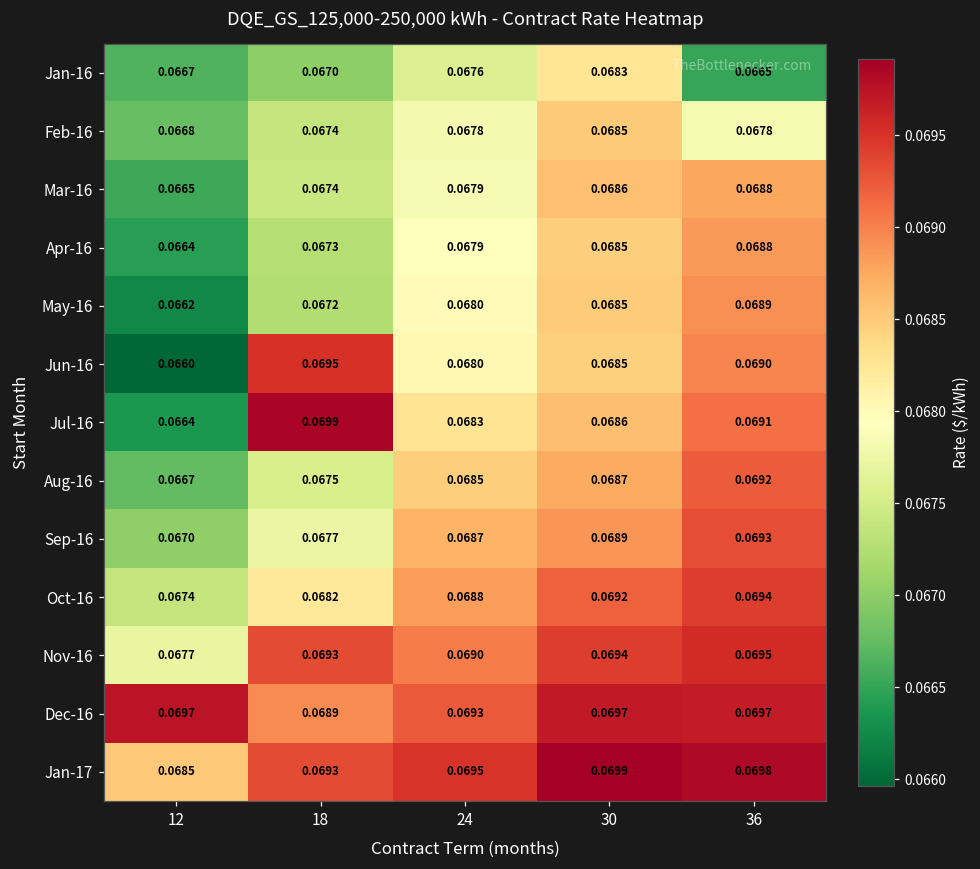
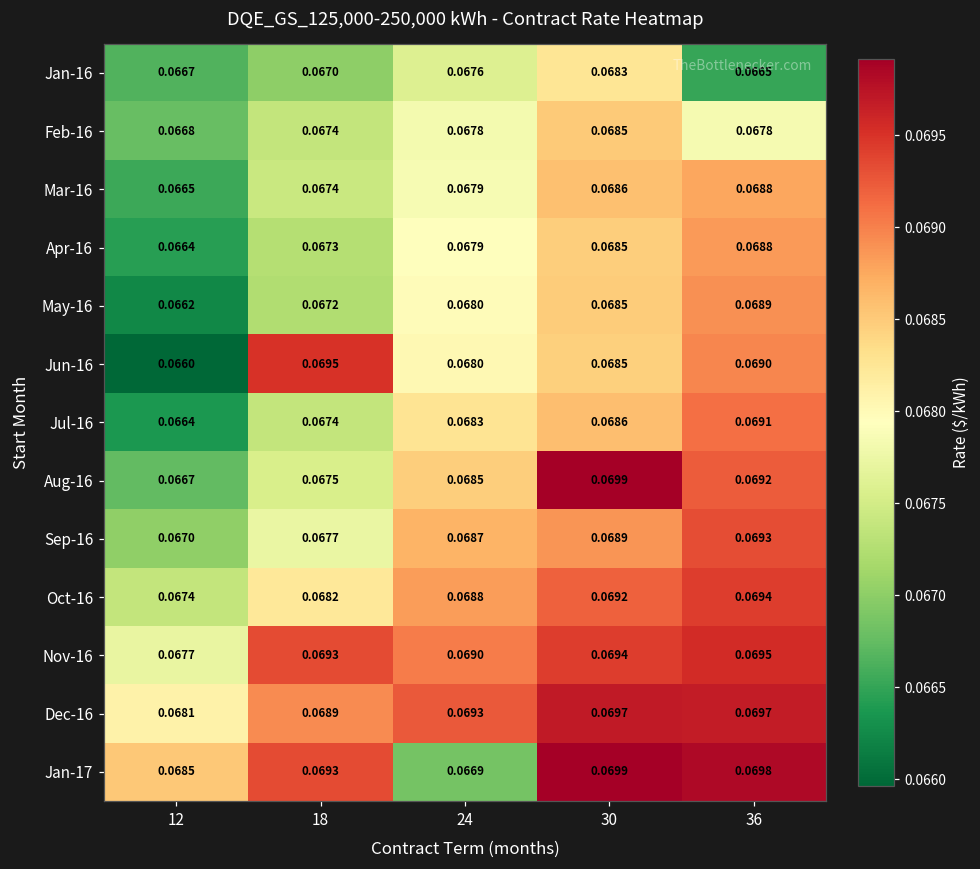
Jul-16, 18: 0.0699 -> 0.0674
Aug-16, 30: 0.0687 -> 0.0699
Dec-16, 12: 0.0697 -> 0.0681
Jan-17, 24: 0.0695 -> 0.0669
